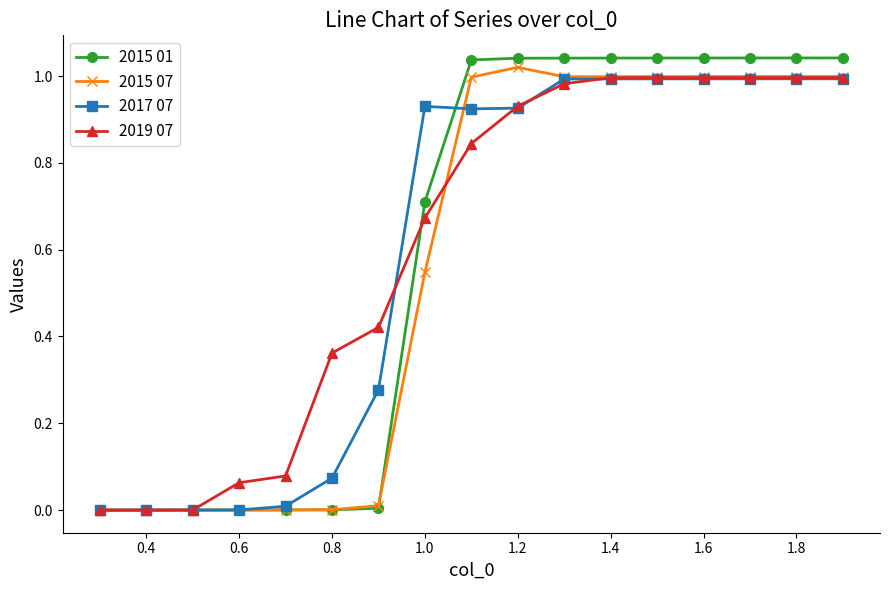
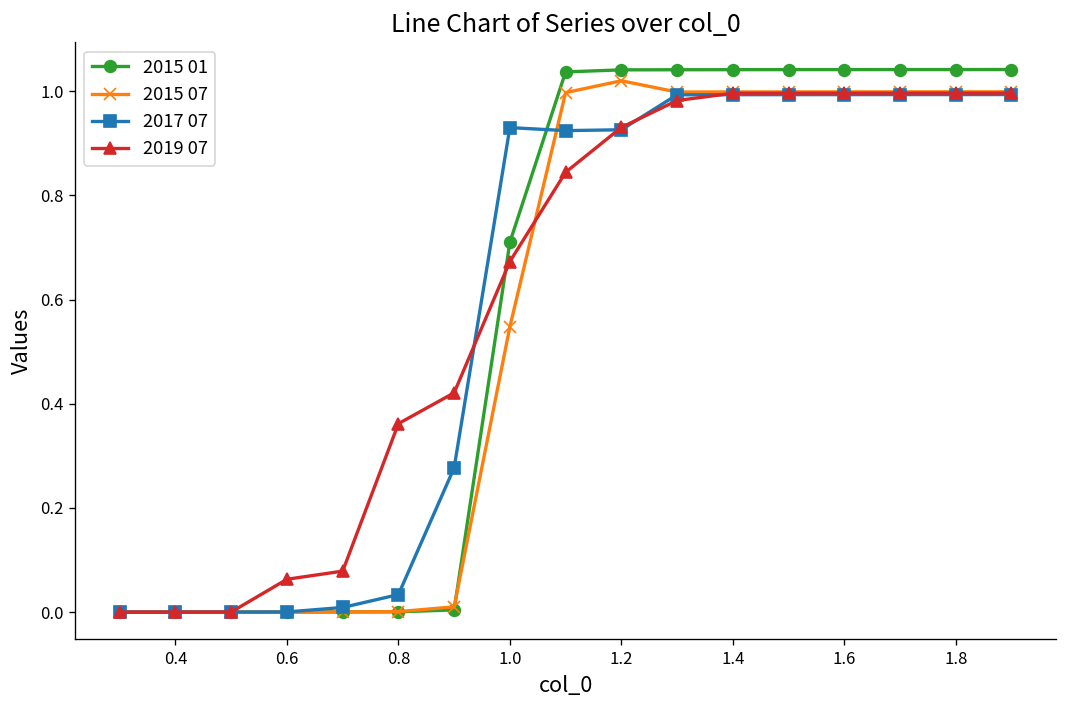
2017 07, 0.8: 0.07 -> 0.03
